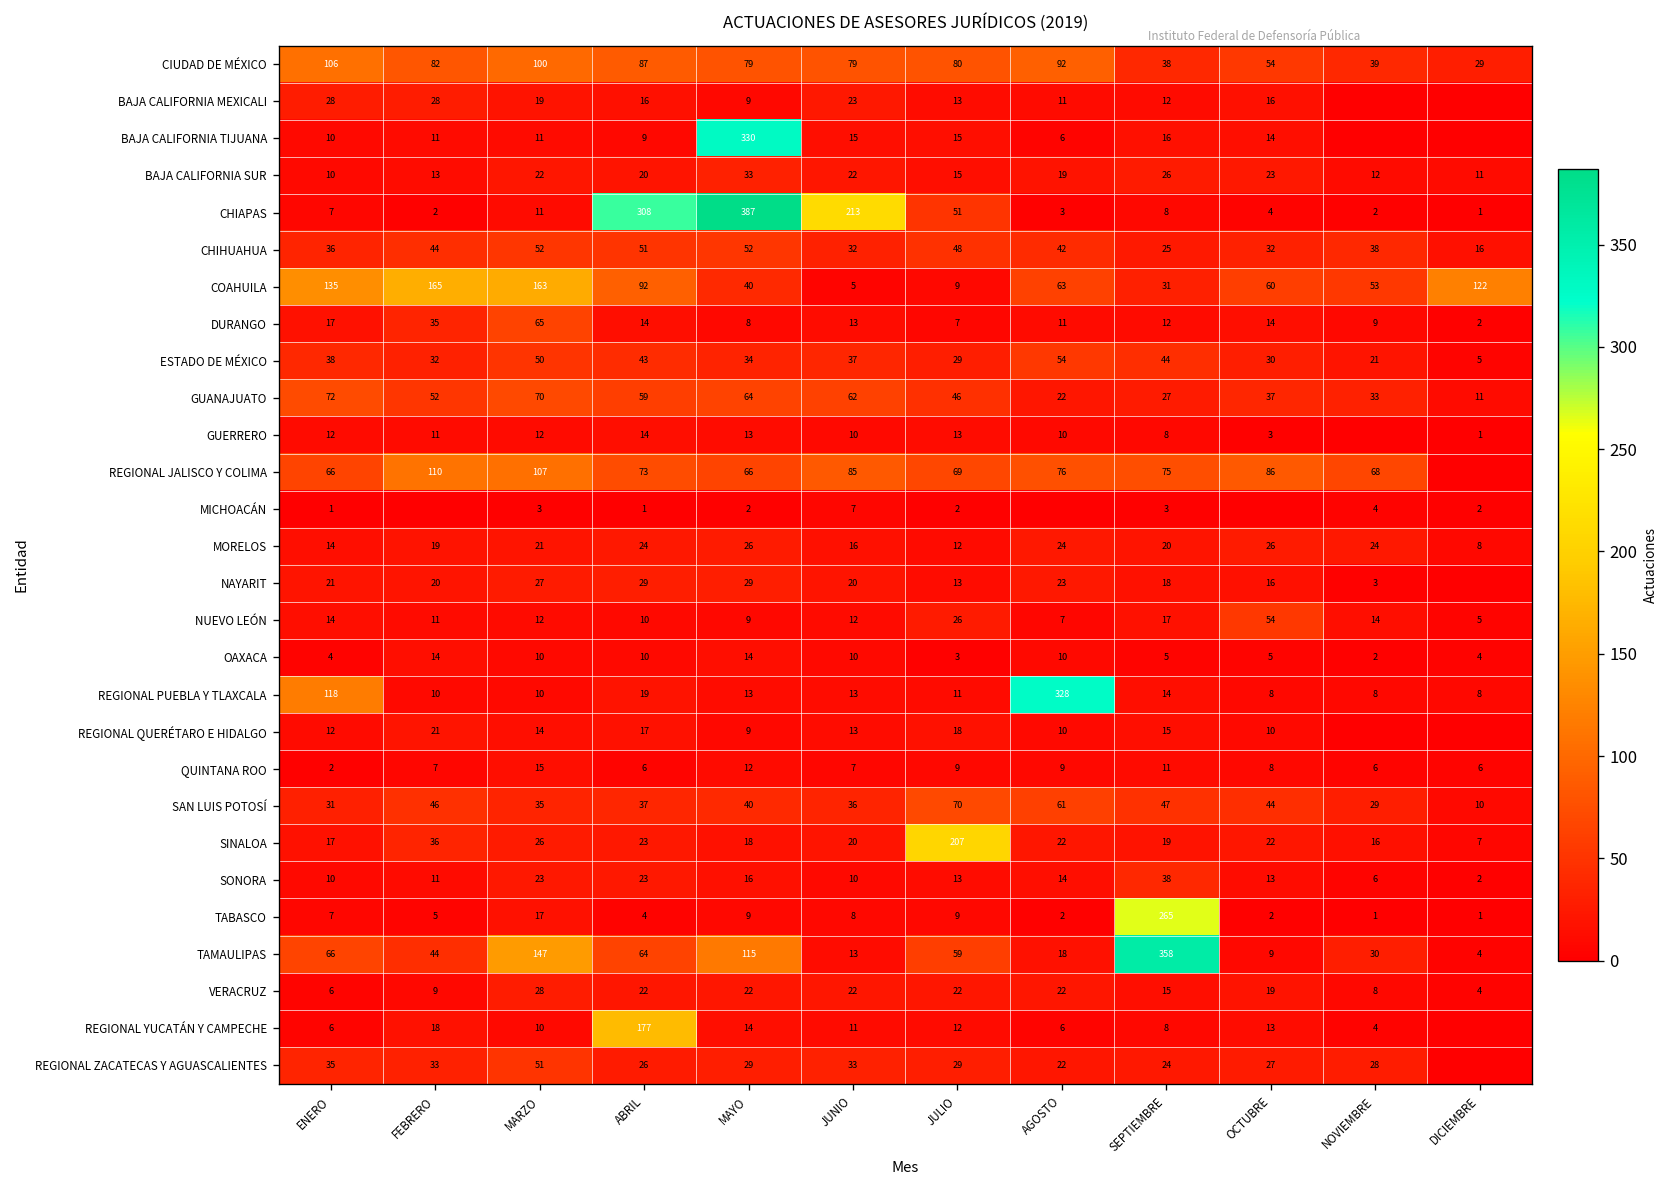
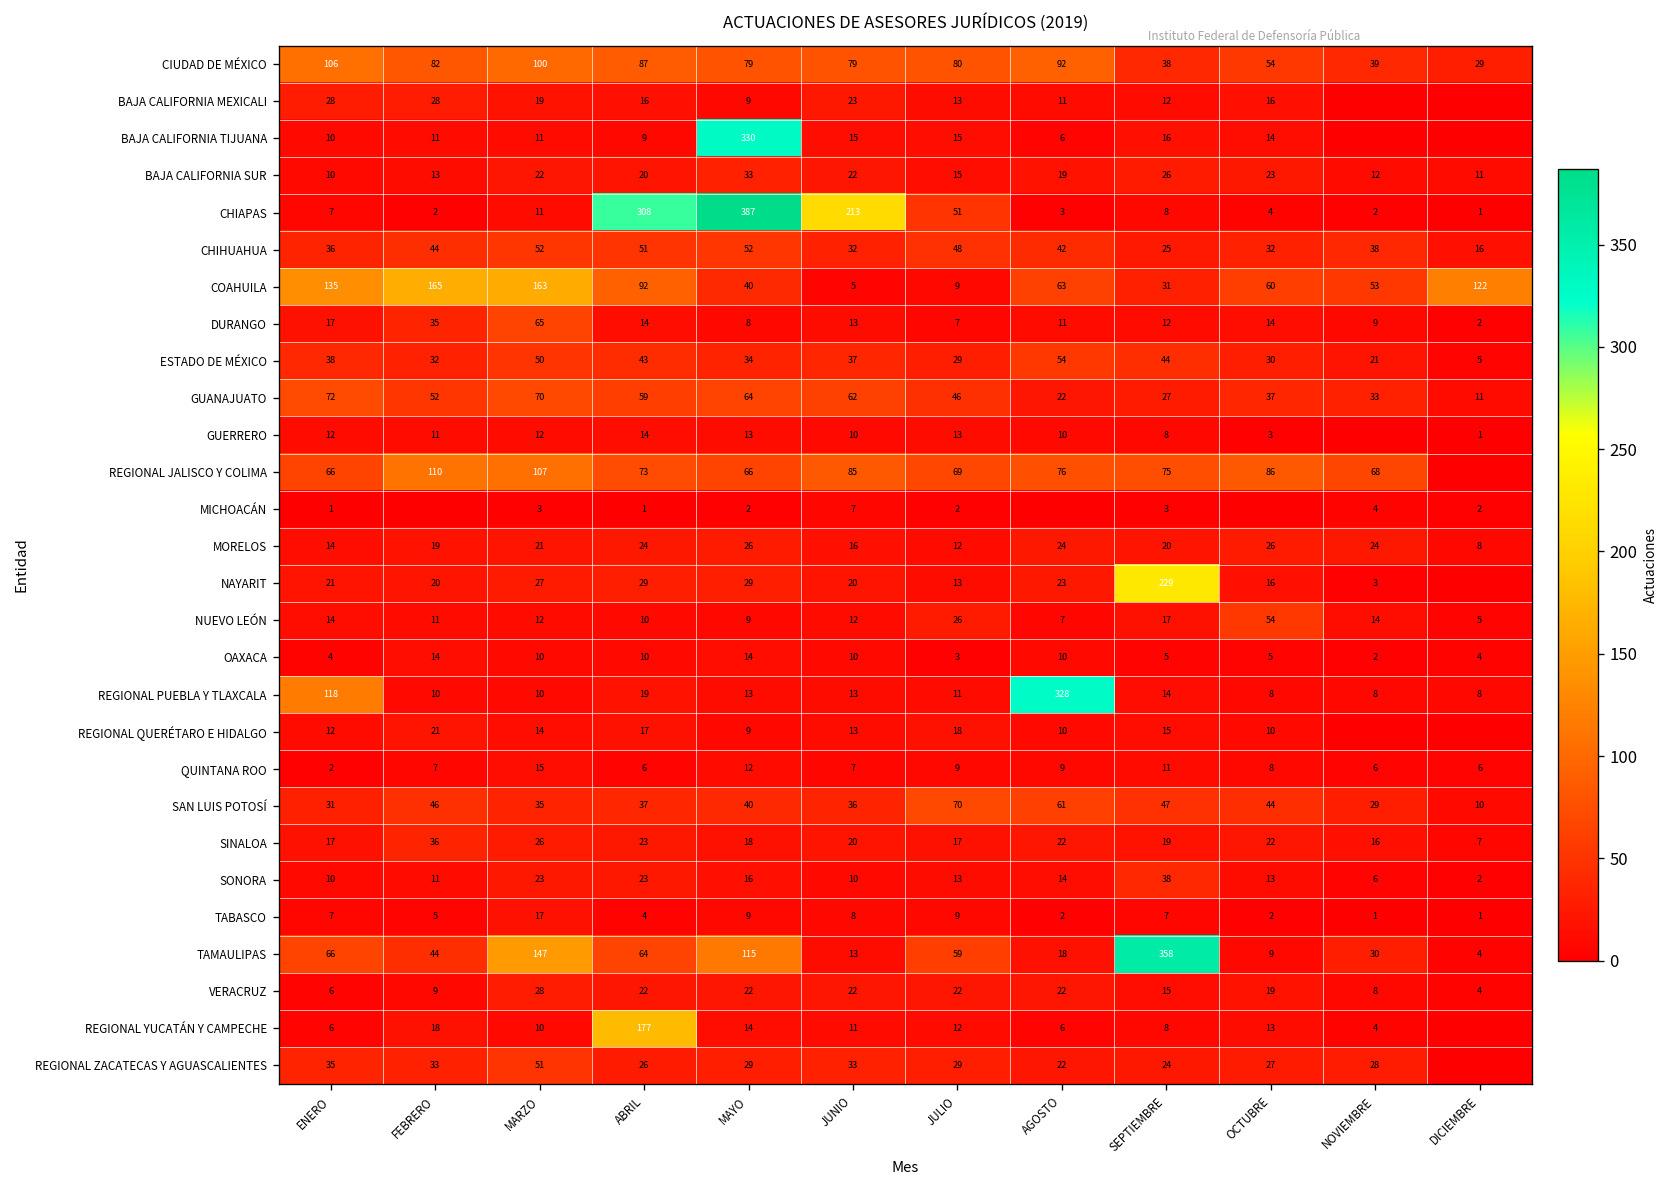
NAYARIT, SEPTIEMBRE: 18 -> 229
SINALOA, JULIO: 207 -> 17
TABASCO, SEPTIEMBRE: 265 -> 7
